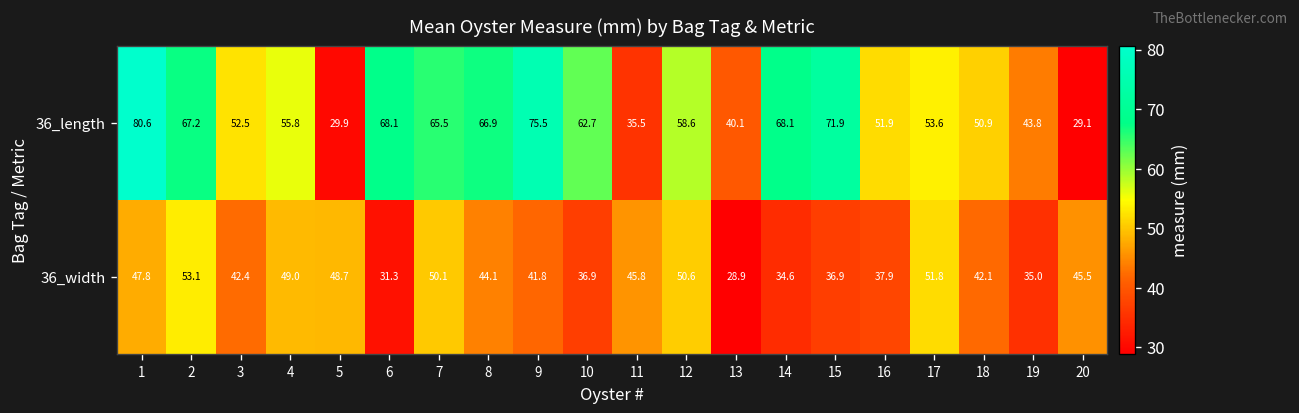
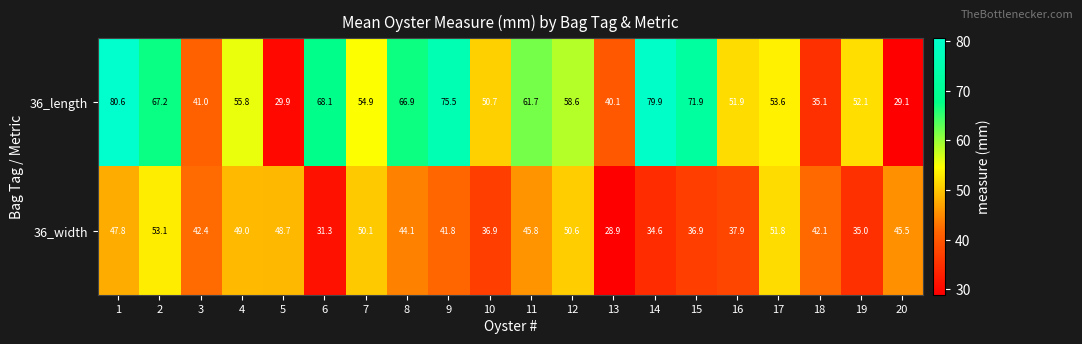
36_length, 3: 52.5 -> 41.0
36_length, 7: 65.5 -> 54.9
36_length, 10: 62.7 -> 50.7
36_length, 11: 35.5 -> 61.7
36_length, 14: 68.1 -> 79.9
36_length, 18: 50.9 -> 35.1
36_length, 19: 43.8 -> 52.1
